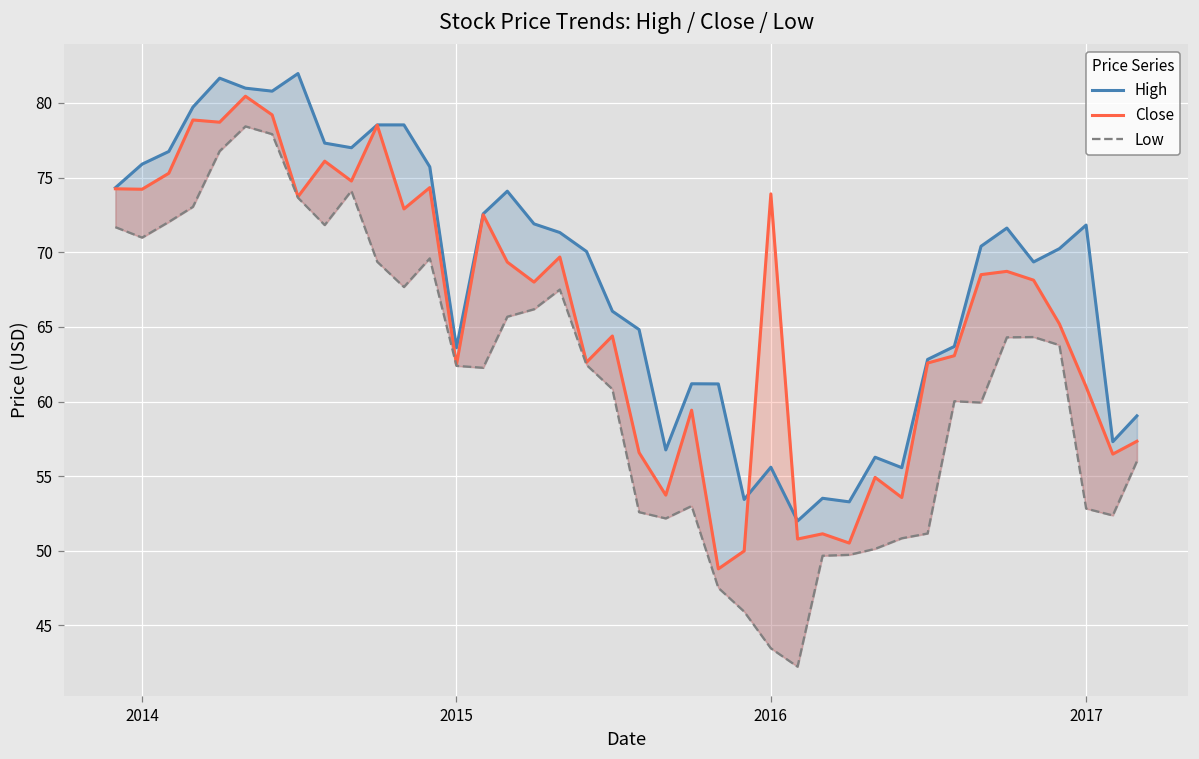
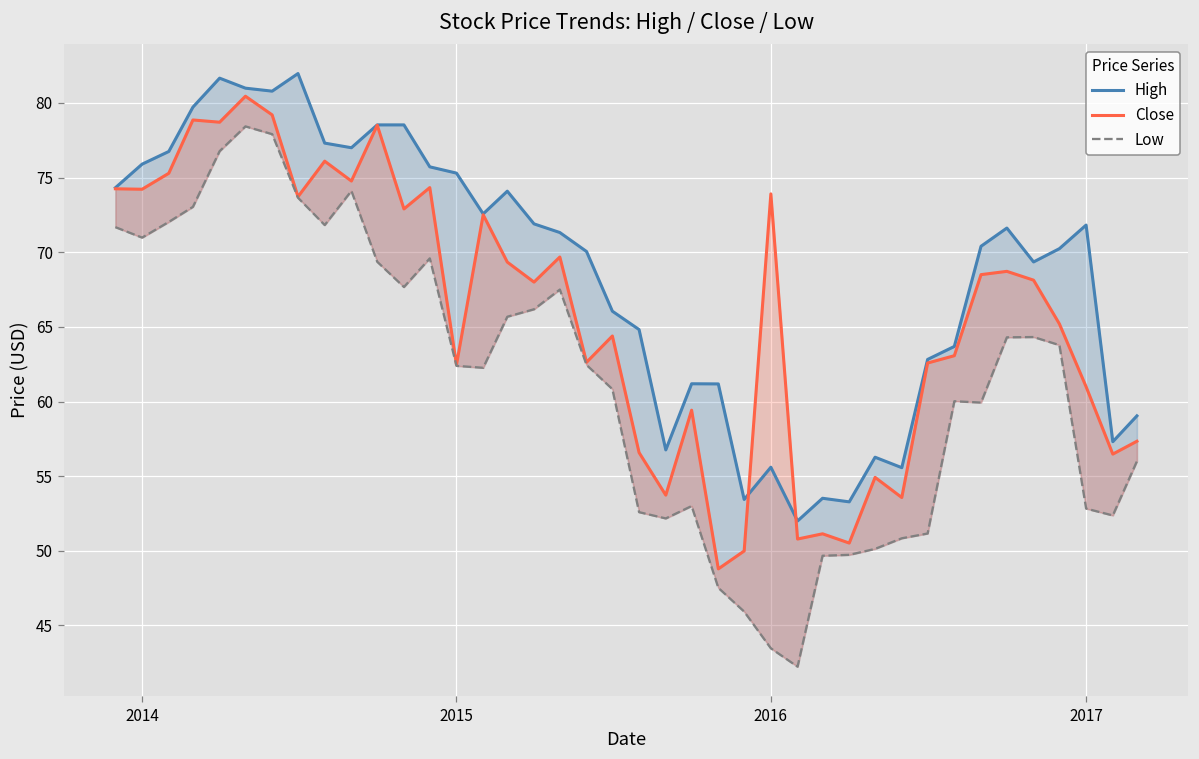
High, 2015: 63.6 -> 75.3
